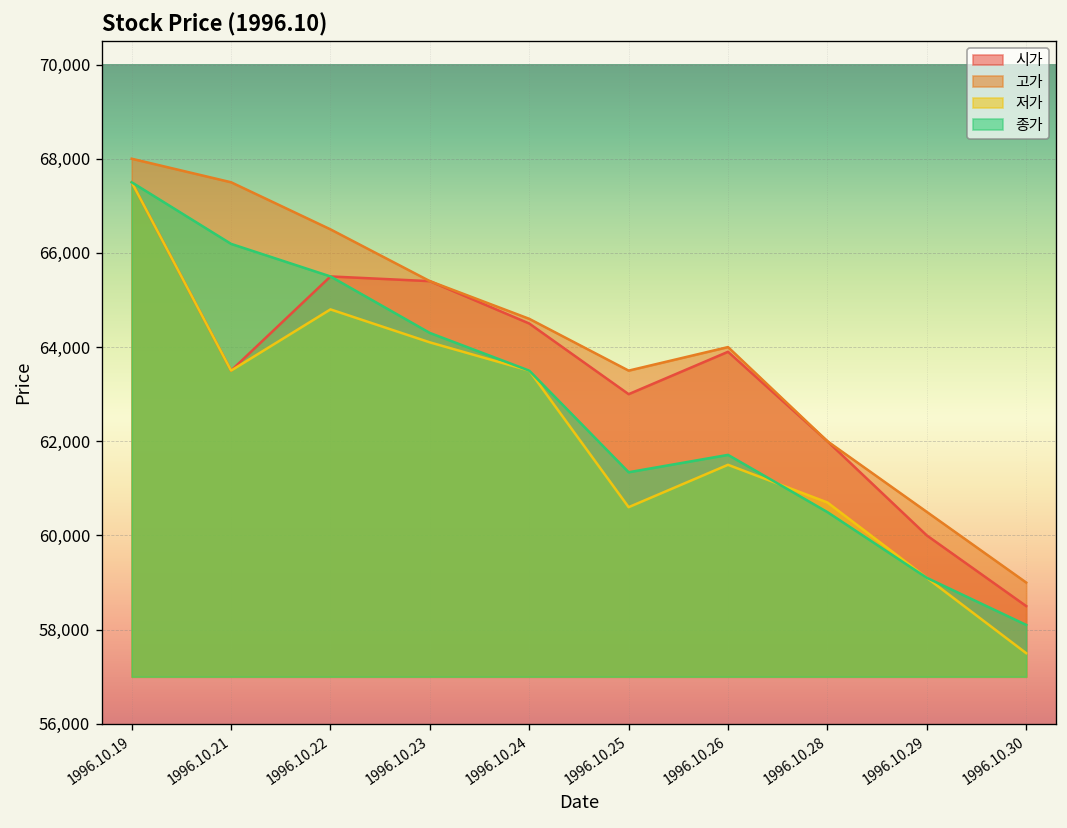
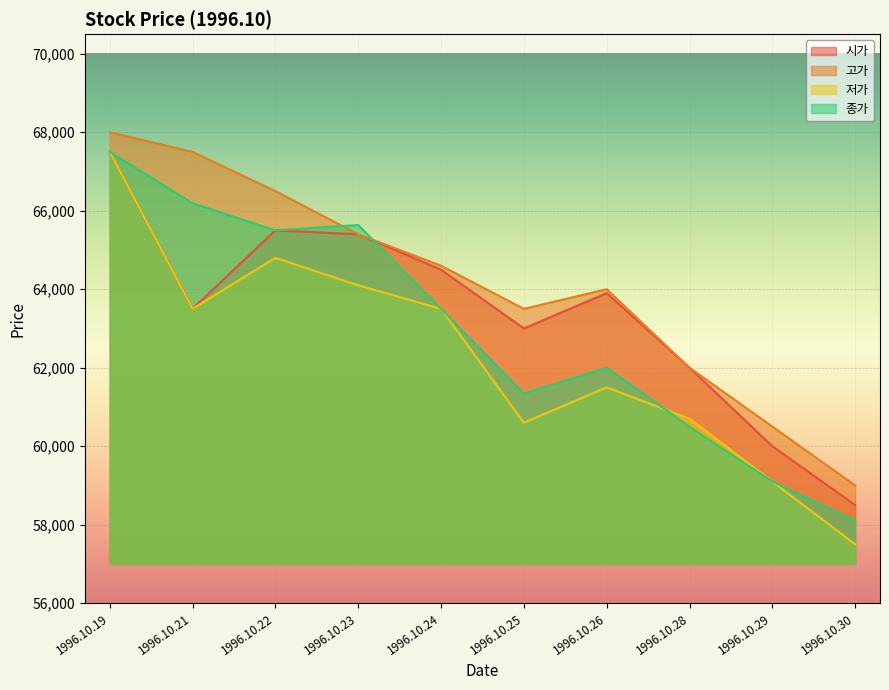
종가, 1996.10.23: 64,300 -> 65,600
종가, 1996.10.26: 61,700 -> 62,000
